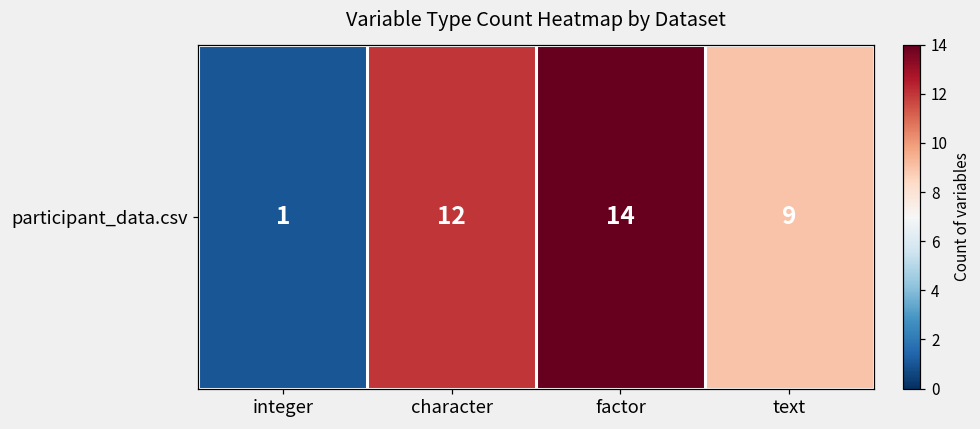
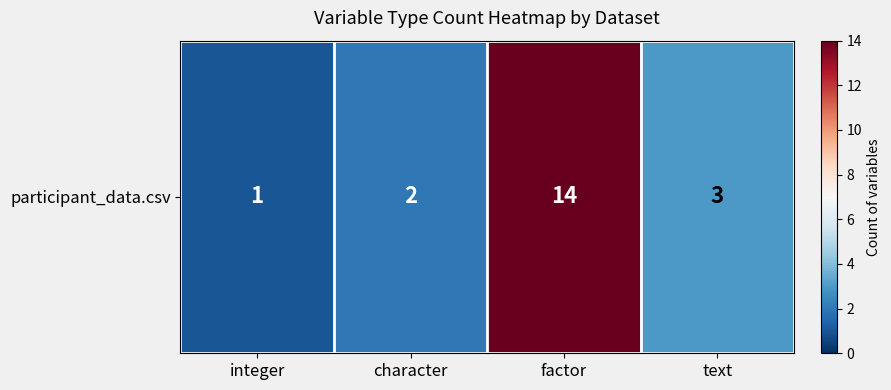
participant_data.csv, character: 12 -> 2
participant_data.csv, text: 9 -> 3
